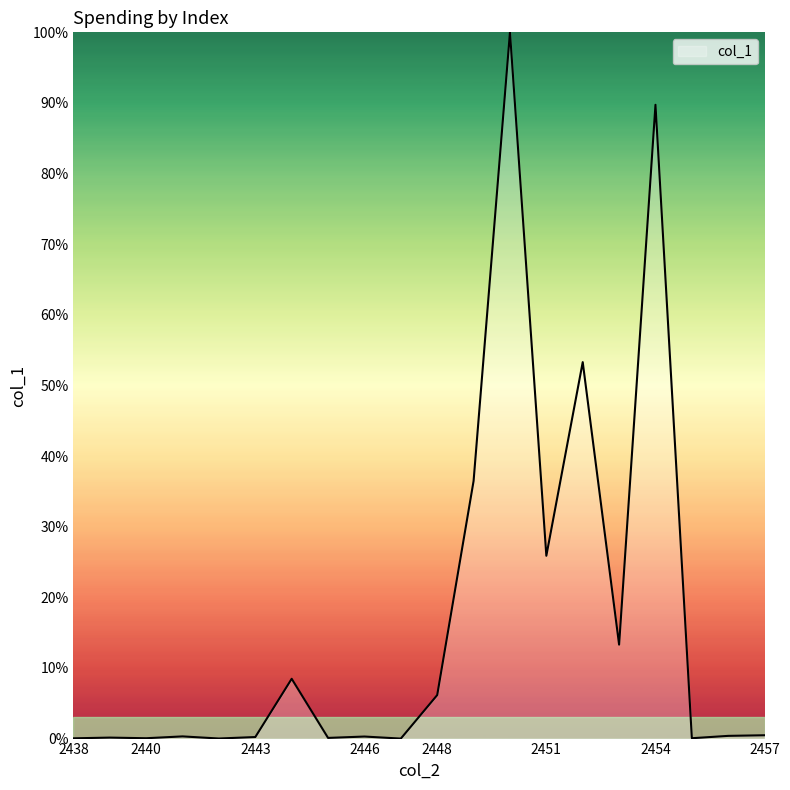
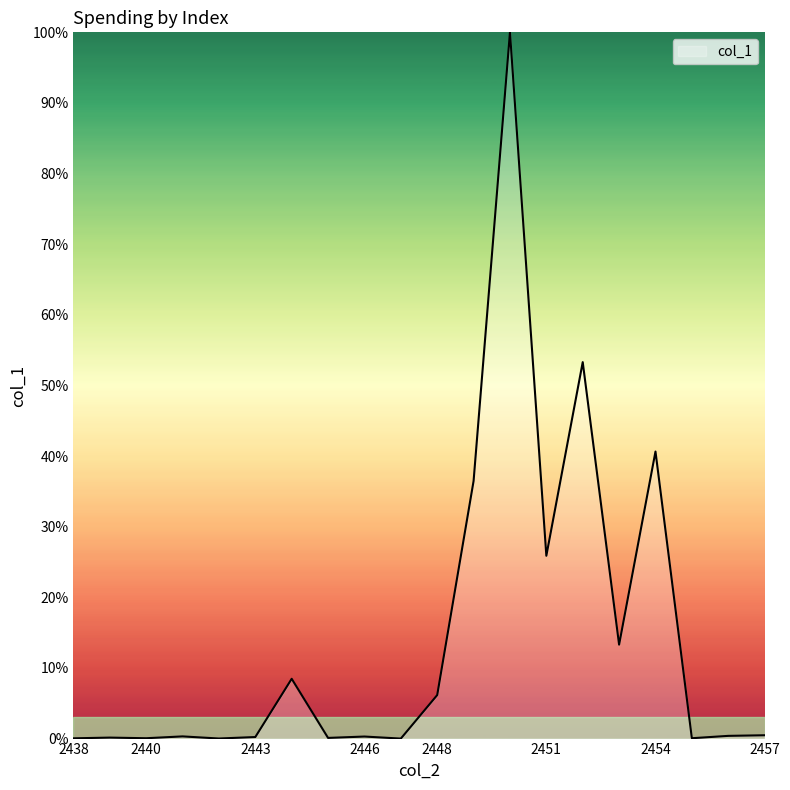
2454: 90% -> 41%
